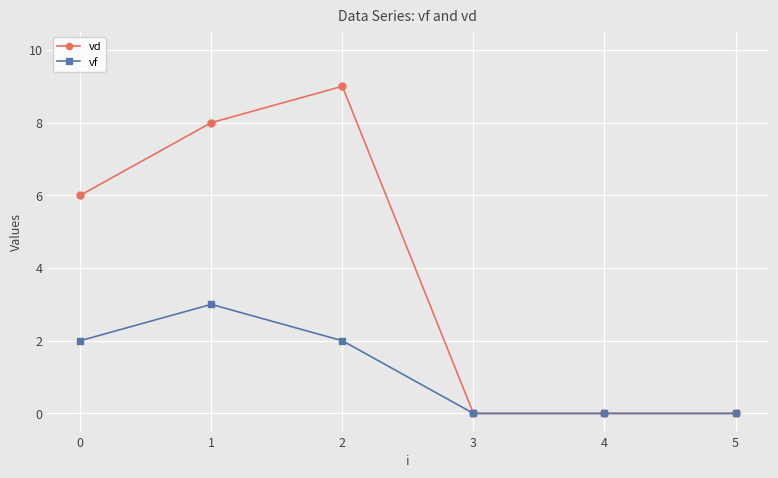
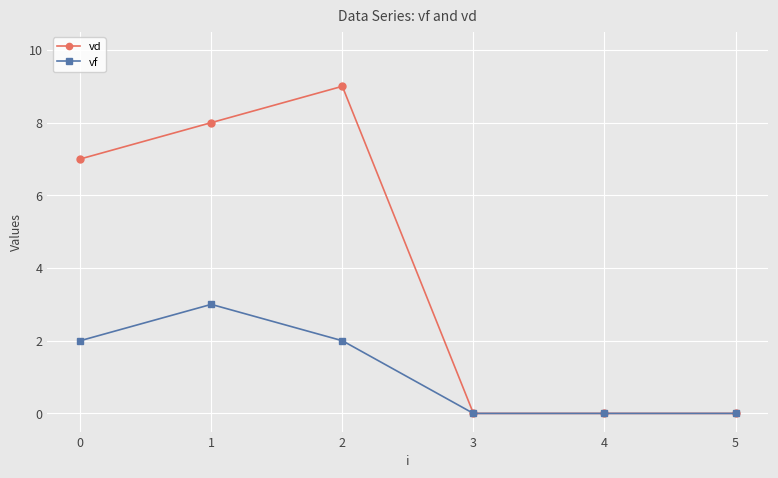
vd, 0: 6 -> 7
